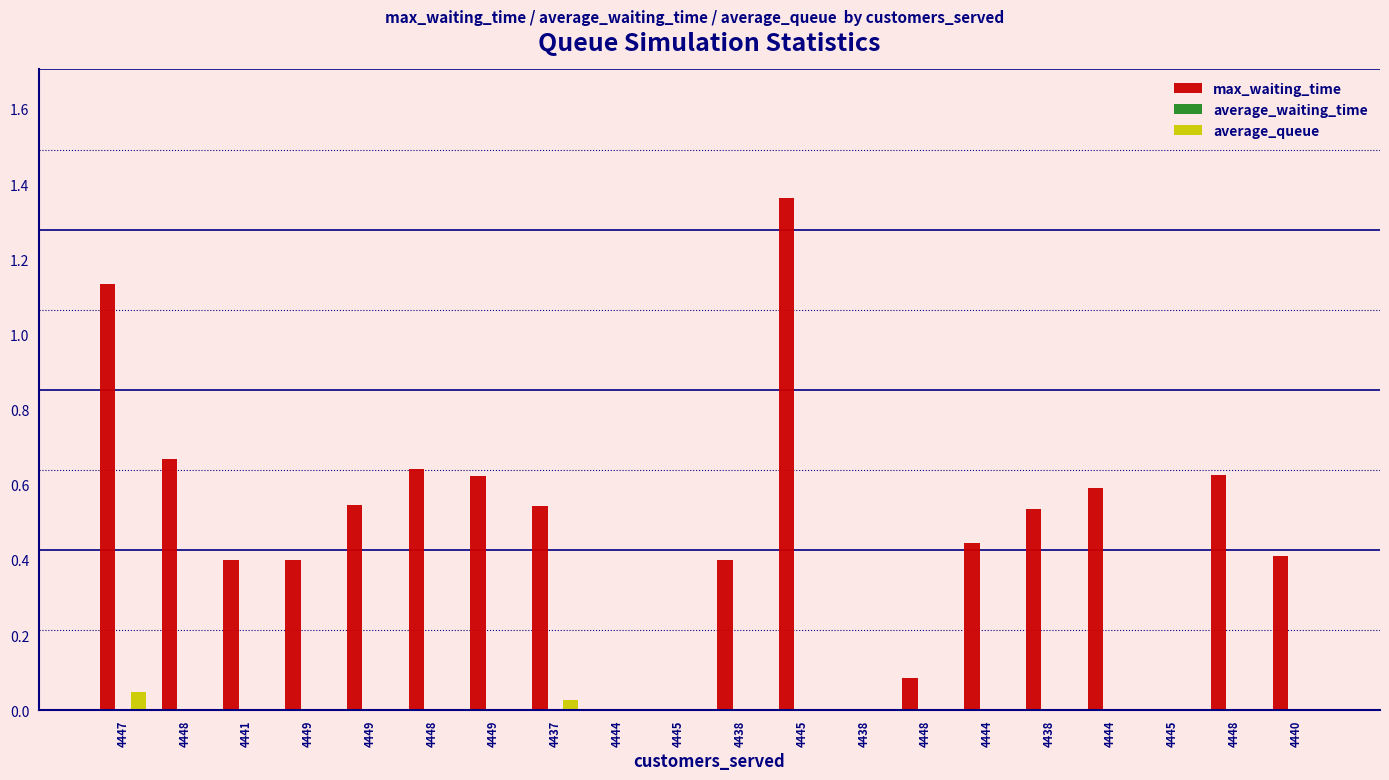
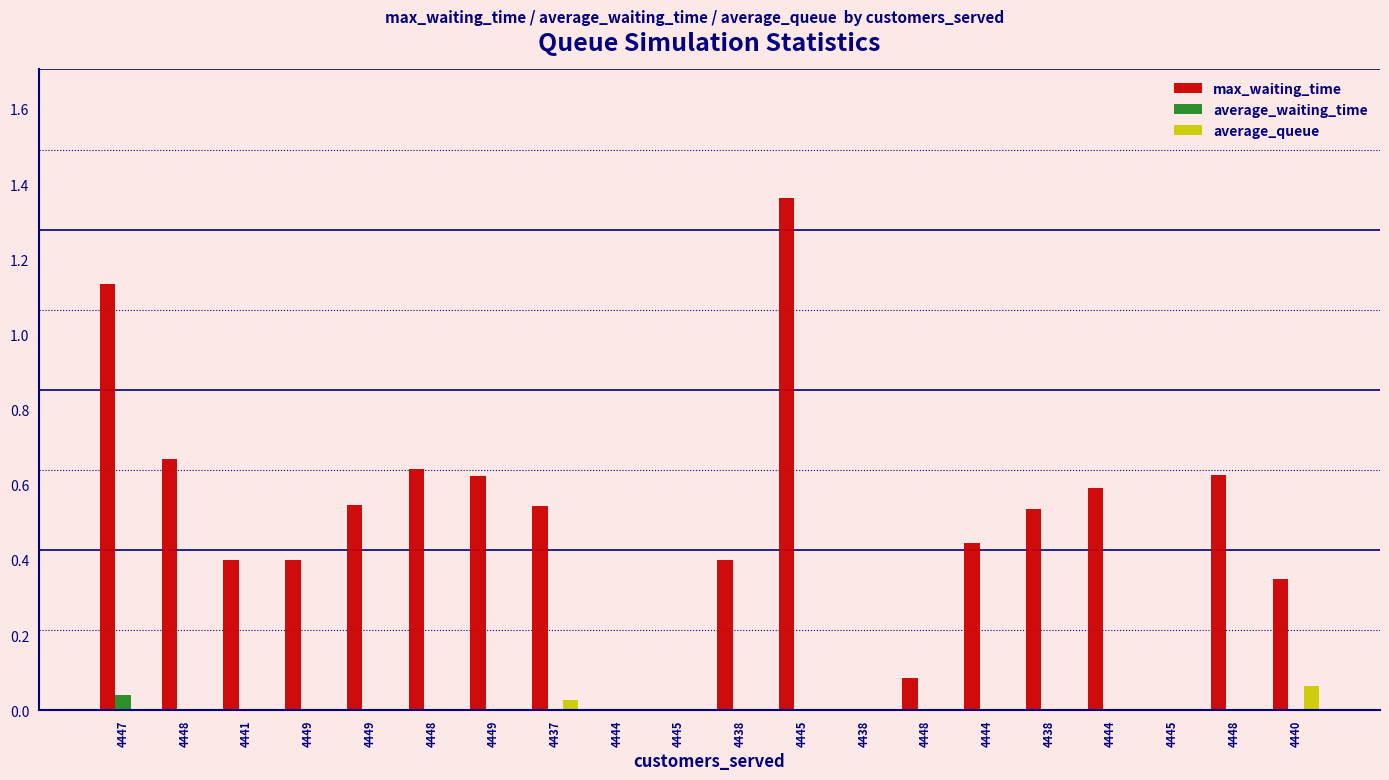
average_waiting_time, 4447: 0.00 -> 0.04
average_queue, 4447: 0.05 -> 0.00
max_waiting_time, 4440: 0.41 -> 0.35
average_queue, 4440: 0.00 -> 0.07
